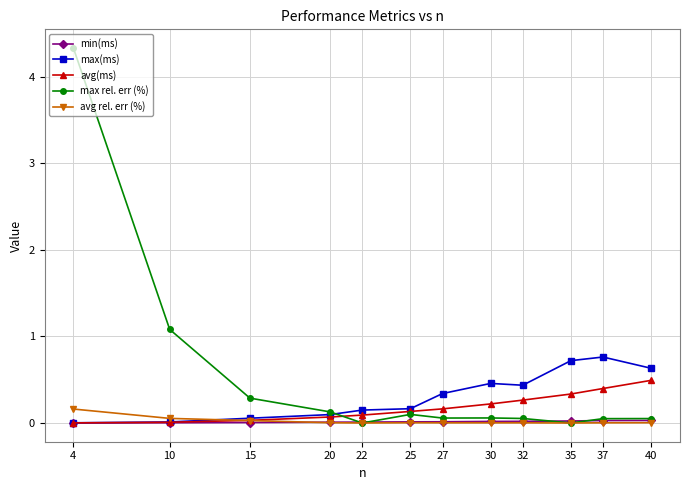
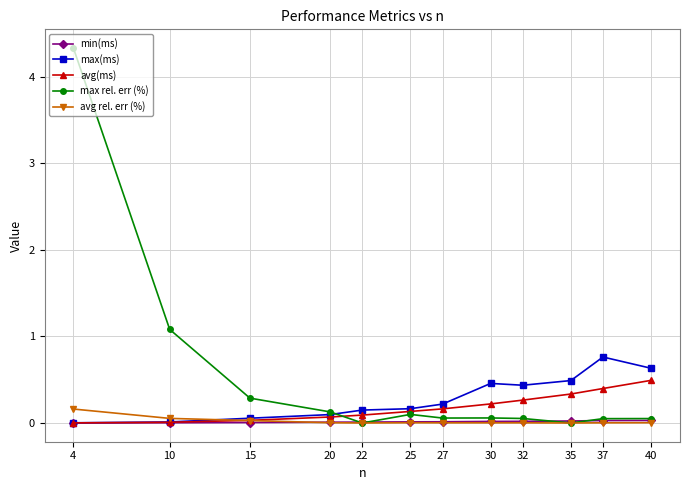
max(ms), 27: 0.3 -> 0.2
max(ms), 35: 0.7 -> 0.5
